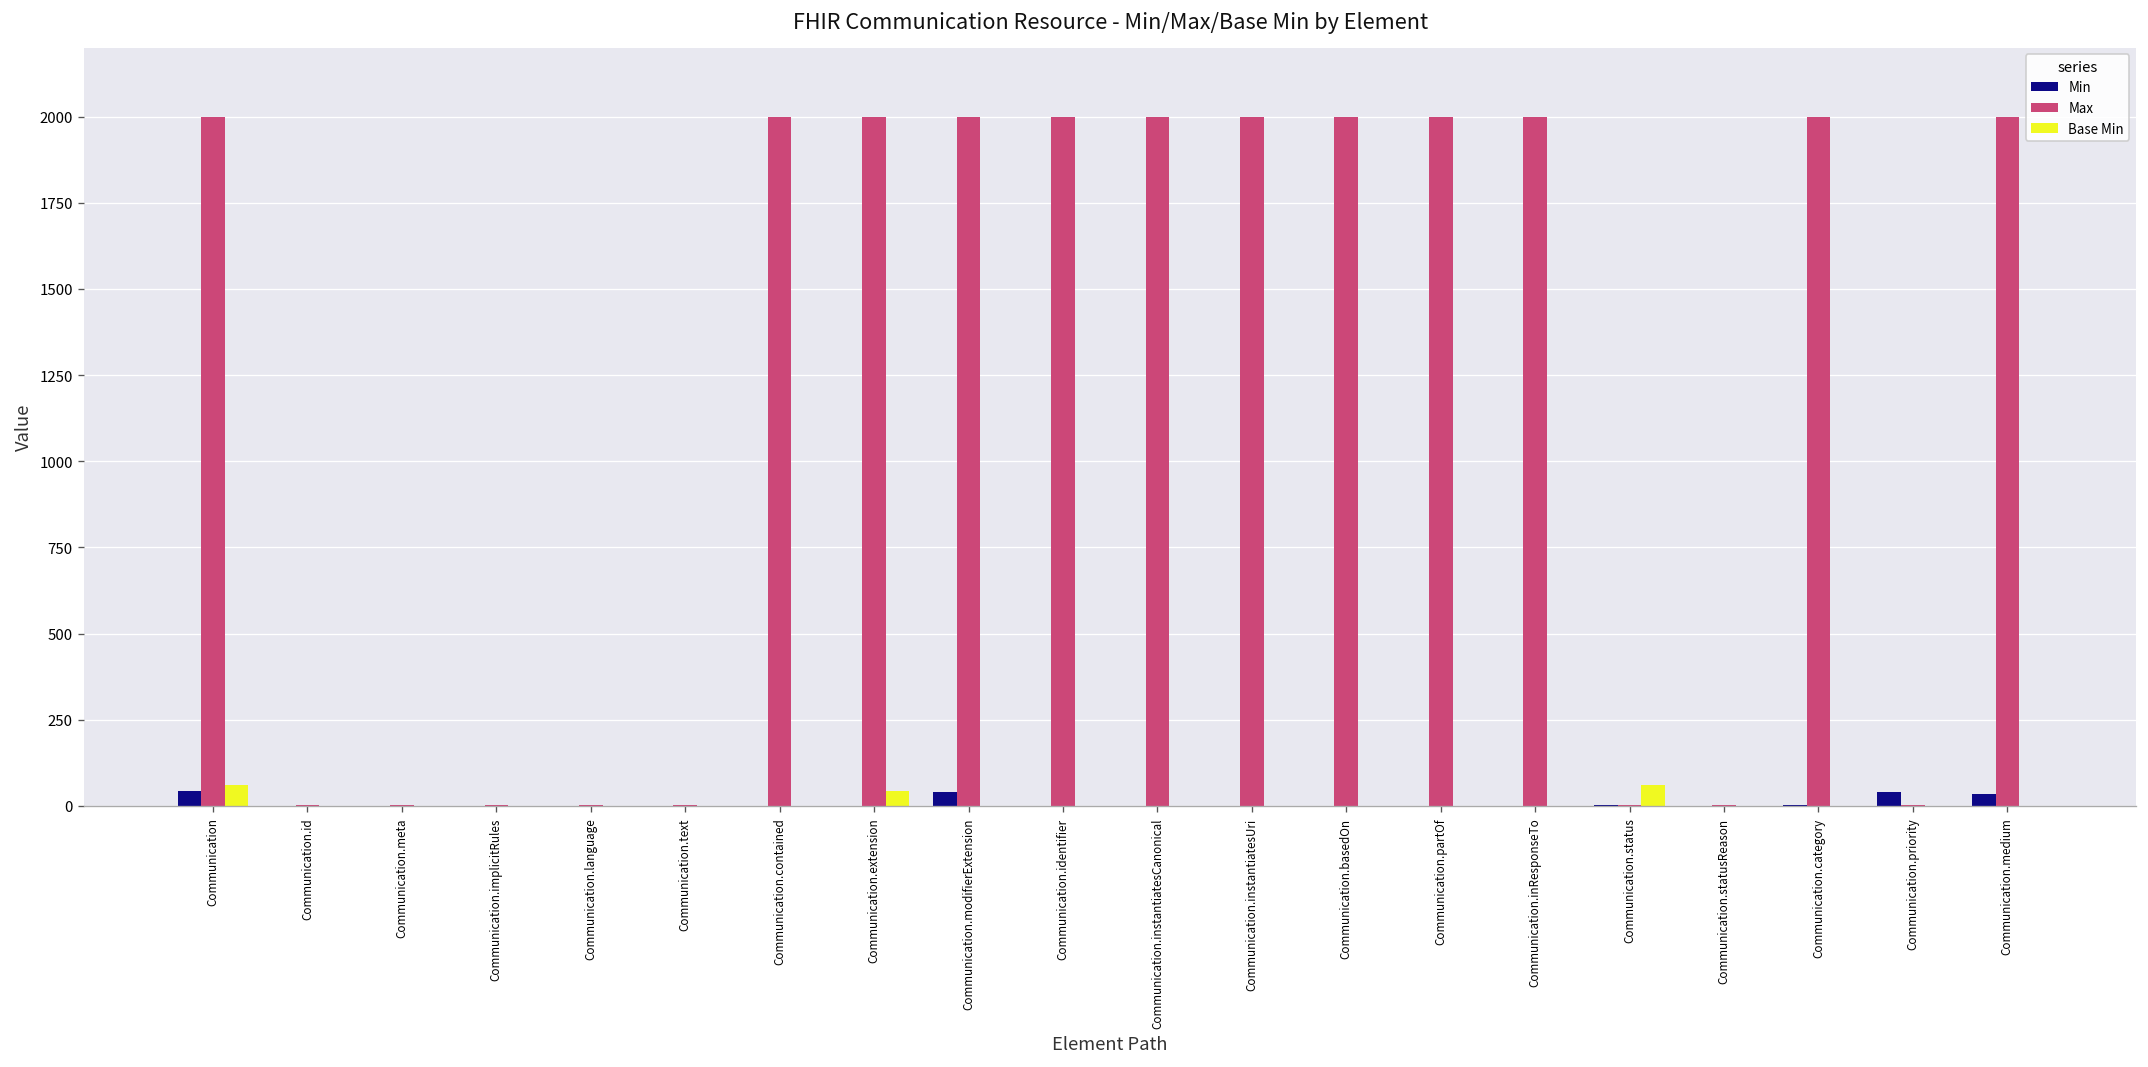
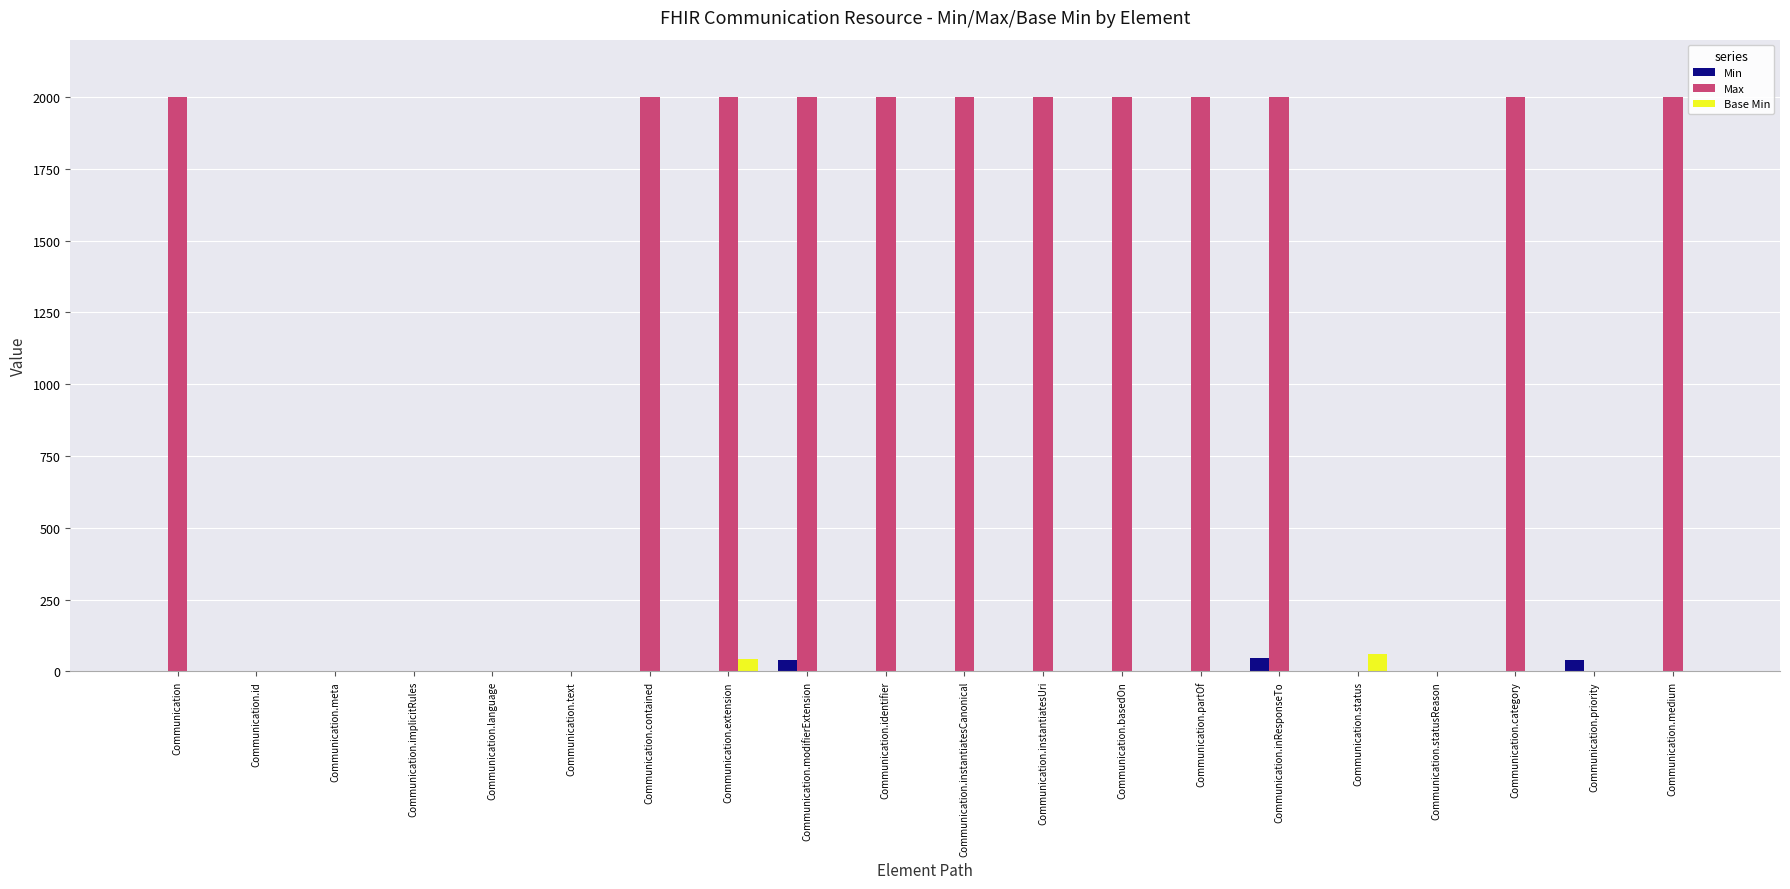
Min, Communication: 40 -> 0
Base Min, Communication: 60 -> 0
Min, Communication.inResponseTo: 0 -> 50
Min, Communication.medium: 40 -> 0
